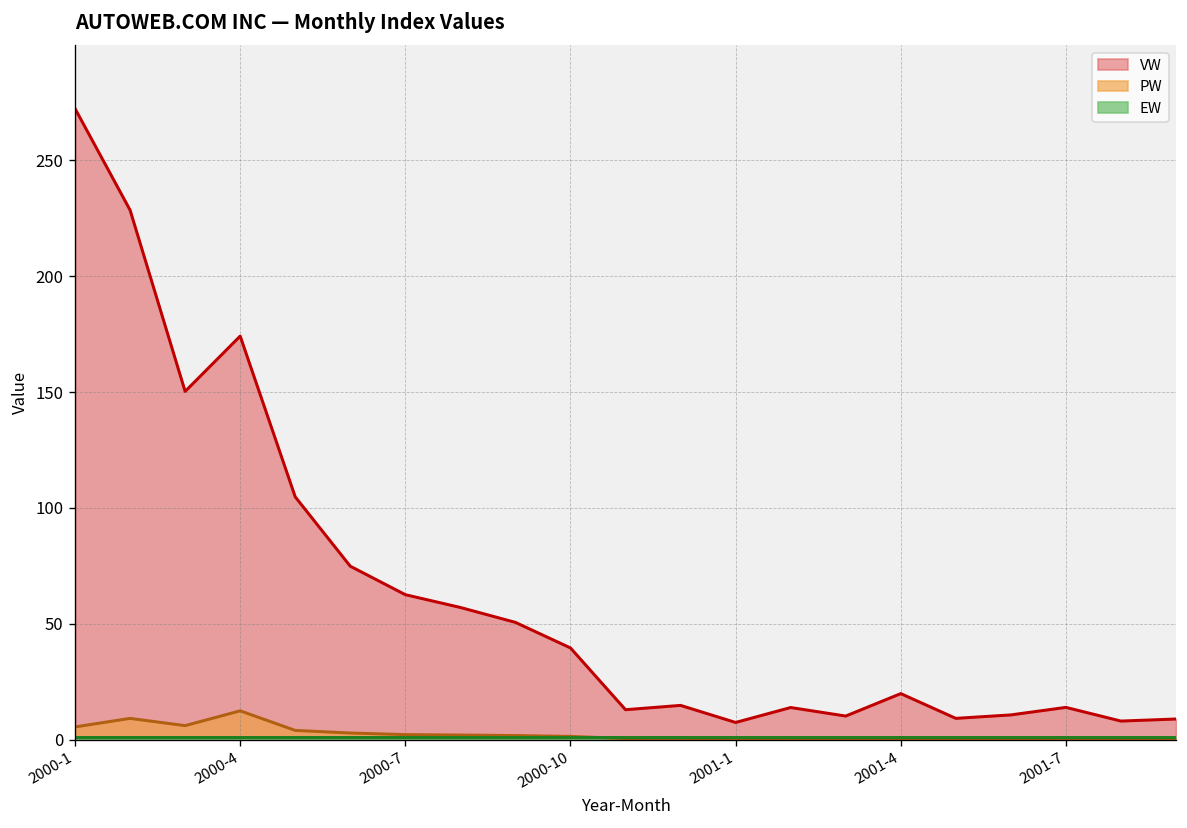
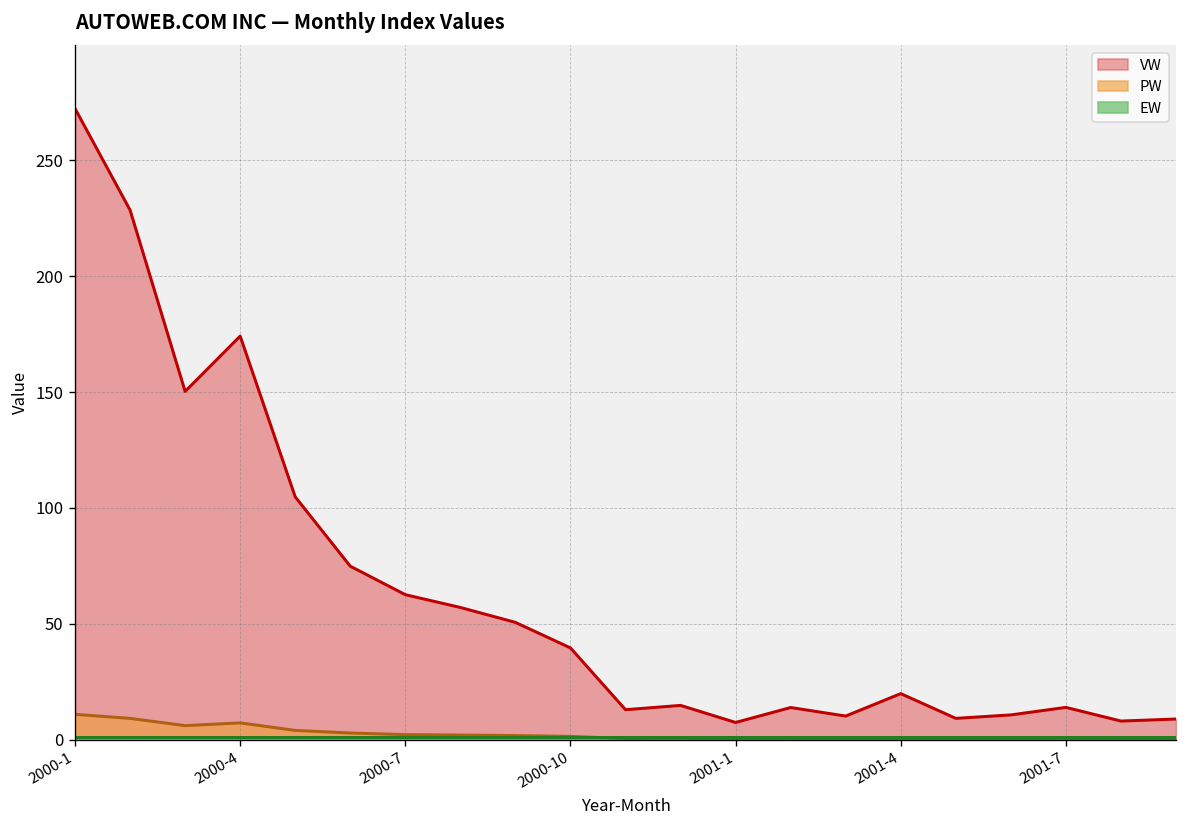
PW, 2000-1: 5 -> 11
PW, 2000-4: 12 -> 7
